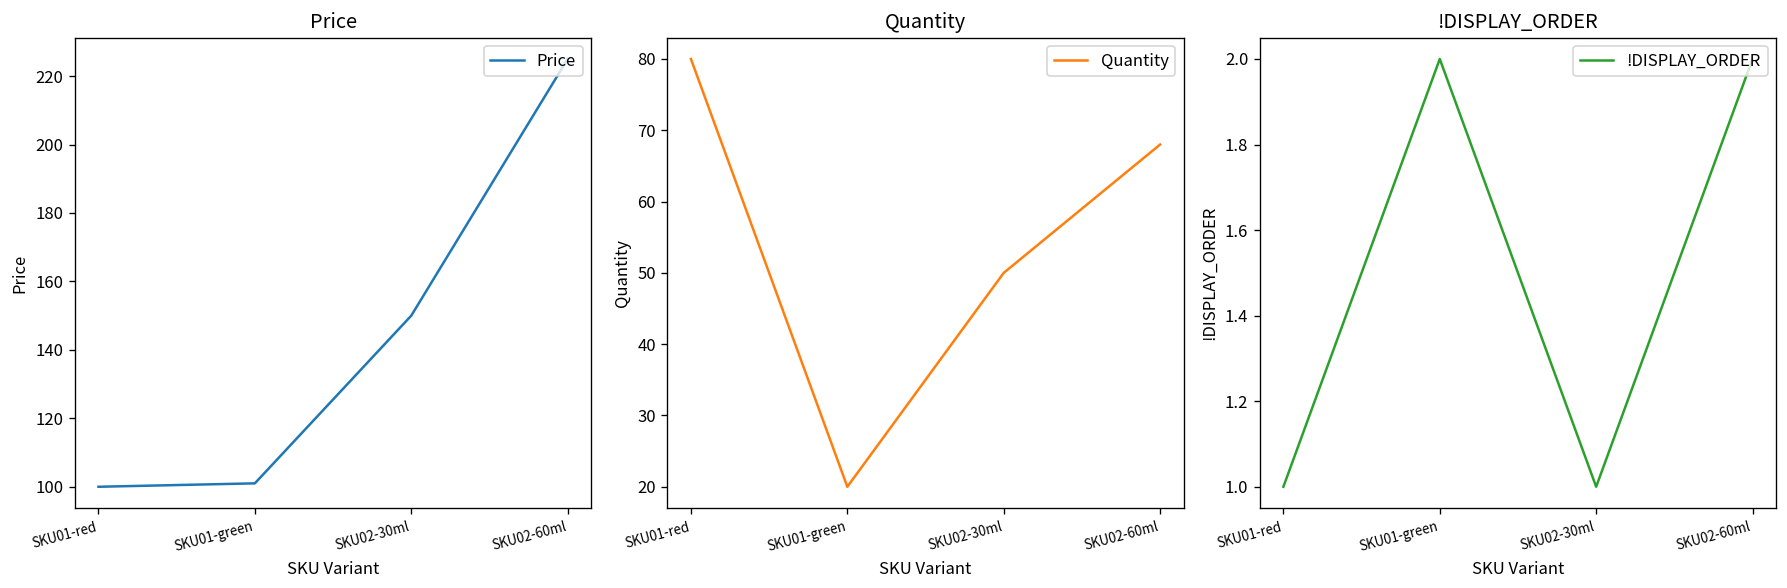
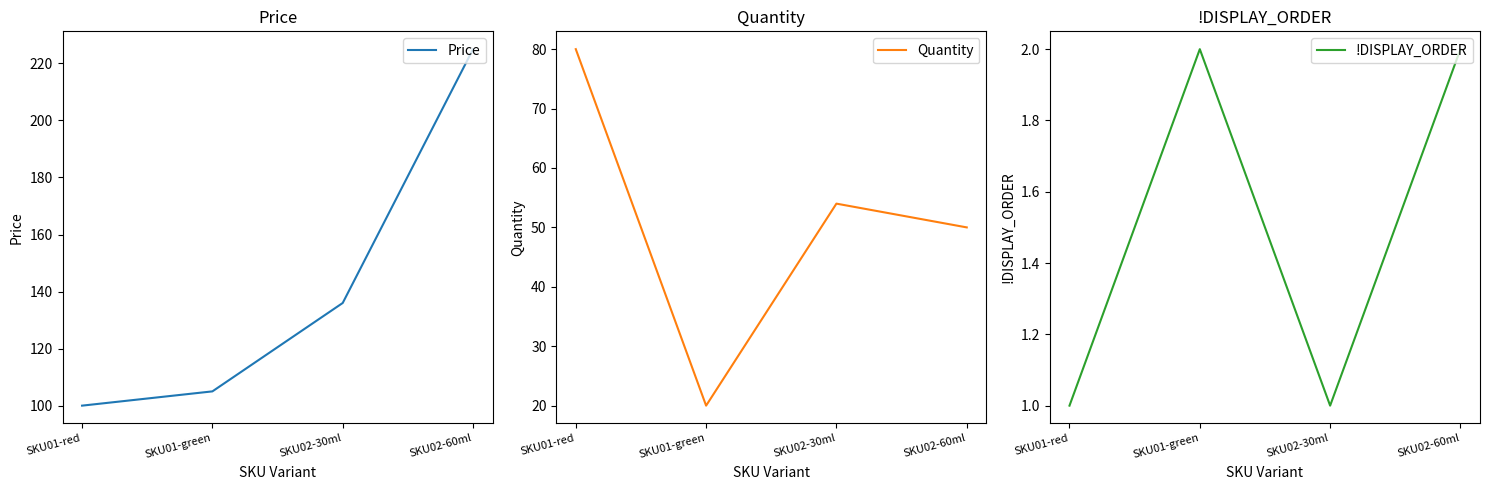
Price, SKU01-green: 101 -> 105
Price, SKU02-30ml: 150 -> 136
Quantity, SKU02-30ml: 50 -> 54
Quantity, SKU02-60ml: 68 -> 50
